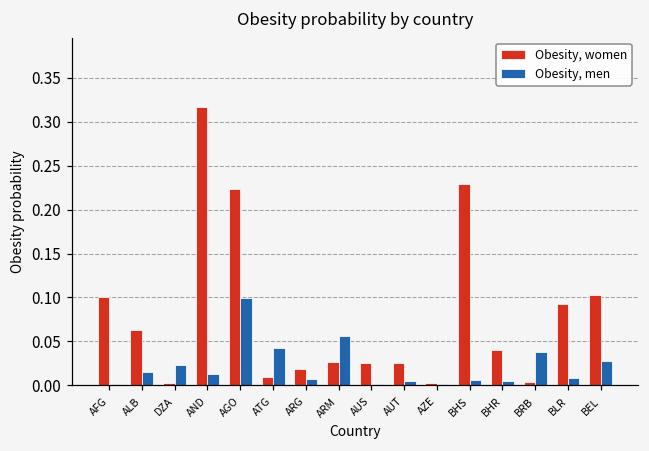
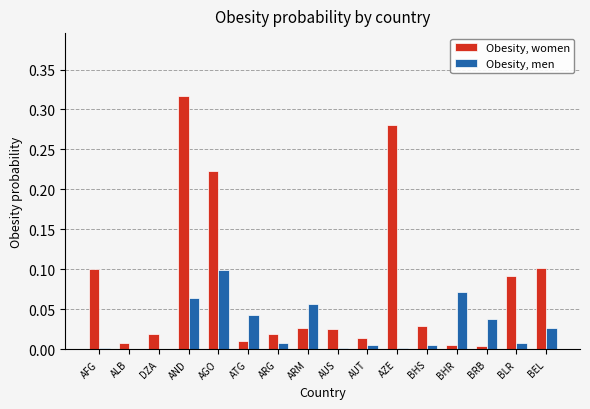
Obesity, women, ALB: 0.06 -> 0.01
Obesity, men, ALB: 0.02 -> 0.00
Obesity, women, DZA: 0.00 -> 0.02
Obesity, men, DZA: 0.02 -> 0.00
Obesity, men, AND: 0.01 -> 0.06
Obesity, women, AUT: 0.03 -> 0.01
Obesity, women, AZE: 0.00 -> 0.28
Obesity, women, BHS: 0.23 -> 0.03
Obesity, women, BHR: 0.04 -> 0.01
Obesity, men, BHR: 0.01 -> 0.07
